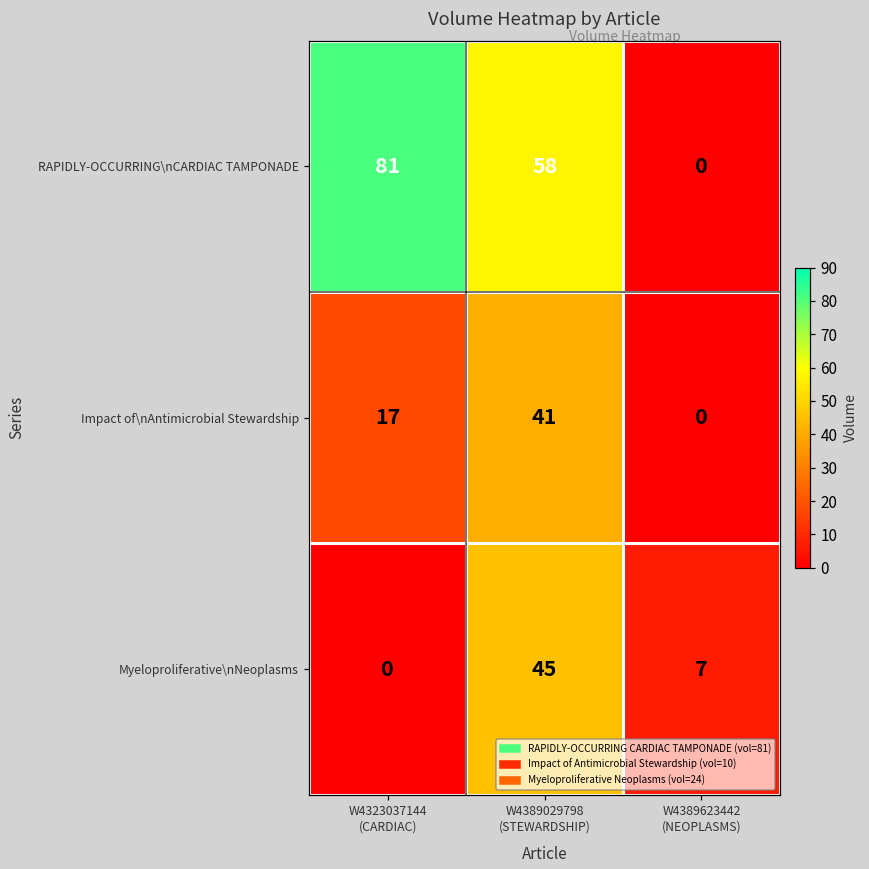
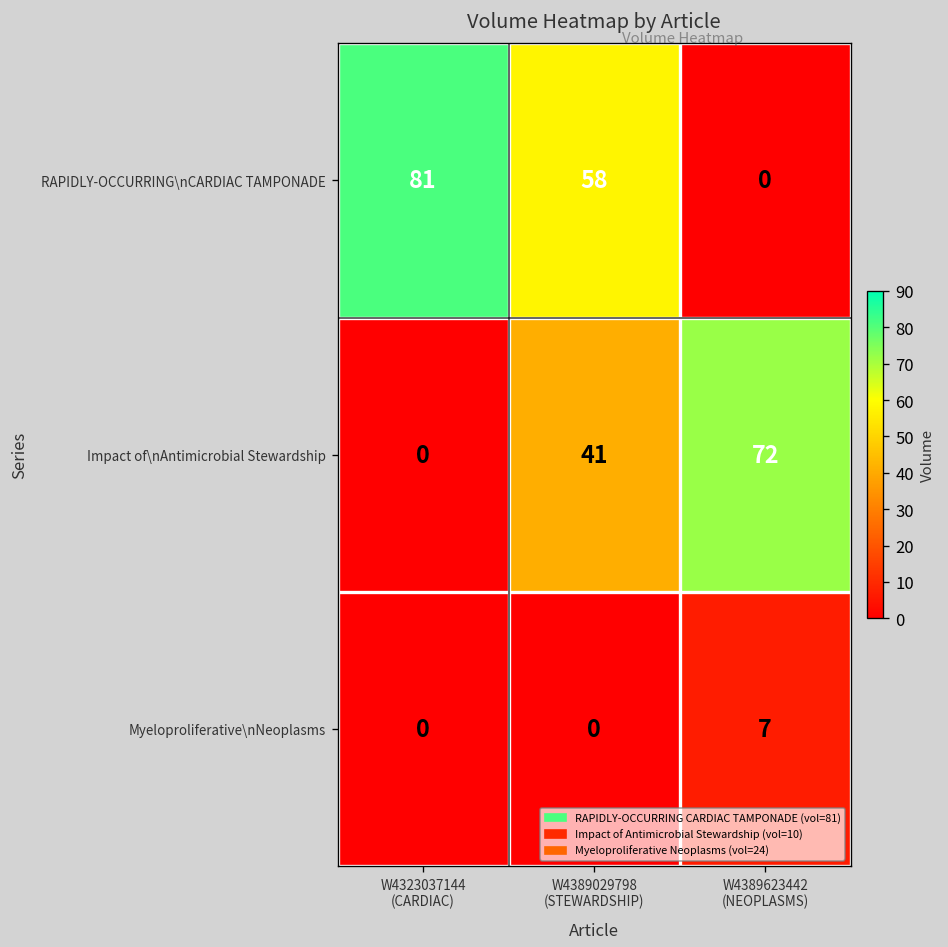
Impact of\nAntimicrobial Stewardship, W4323037144 (CARDIAC): 17 -> 0
Impact of\nAntimicrobial Stewardship, W4389623442 (NEOPLASMS): 0 -> 72
Myeloproliferative\nNeoplasms, W4389029798 (STEWARDSHIP): 45 -> 0
